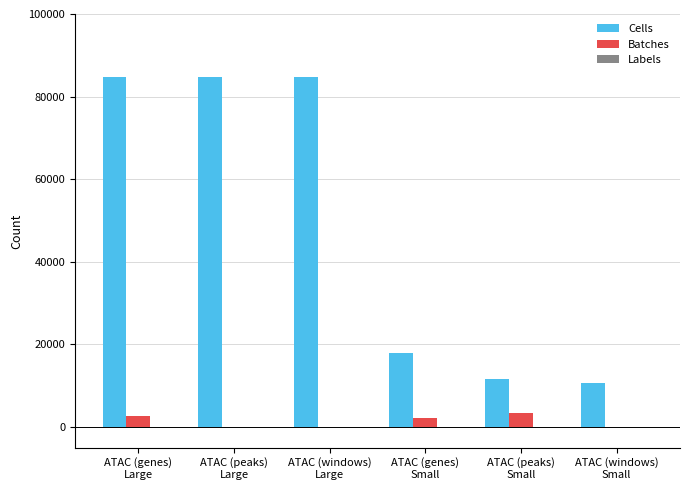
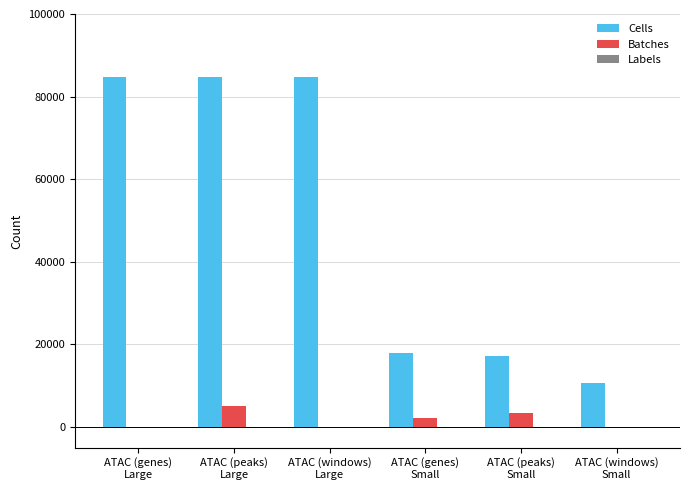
Batches, ATAC (genes) Large: 3000 -> 0
Batches, ATAC (peaks) Large: 0 -> 5000
Cells, ATAC (peaks) Small: 12000 -> 17000
